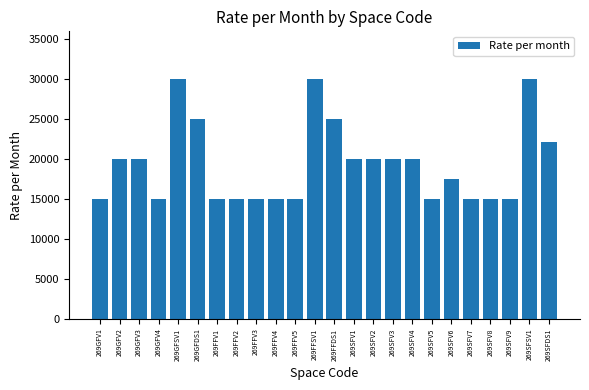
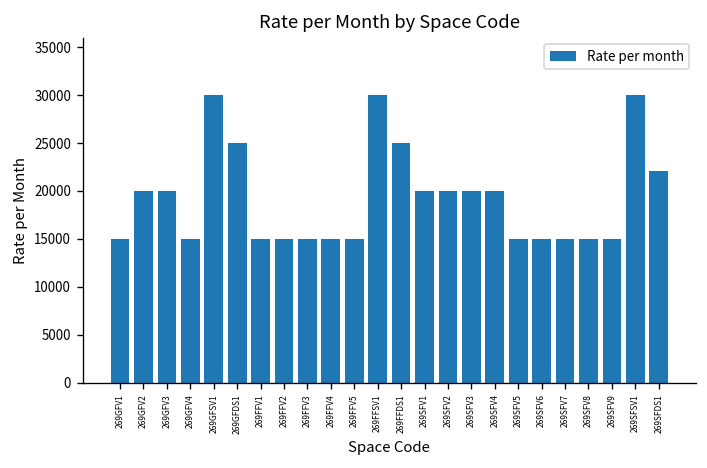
269SFV6: 17000 -> 15000
